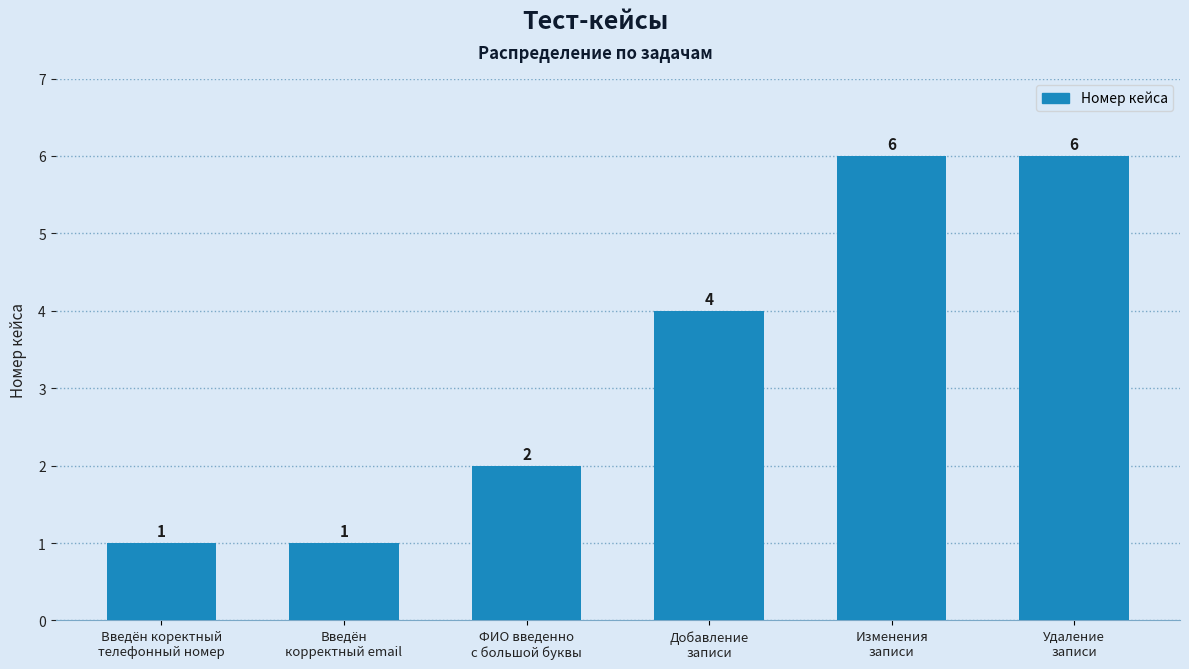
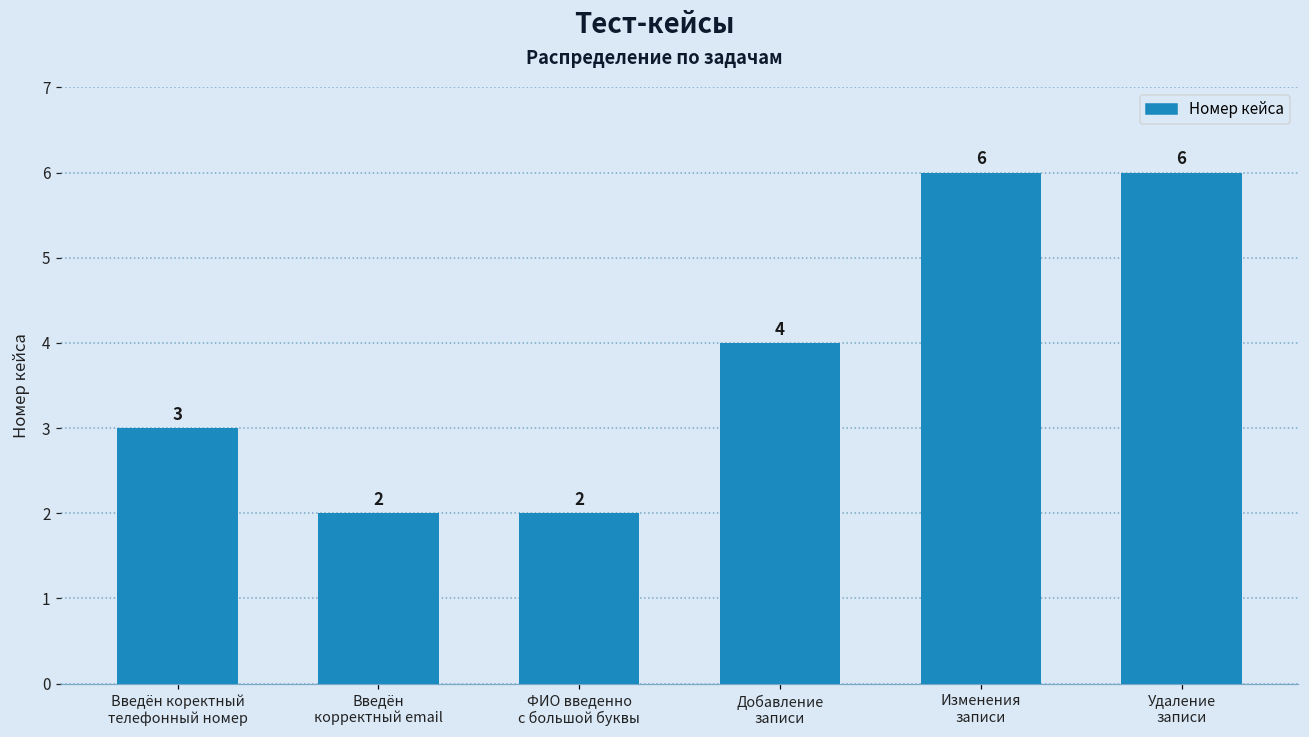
Введён коректный телефонный номер: 1 -> 3
Введён корректный email: 1 -> 2
